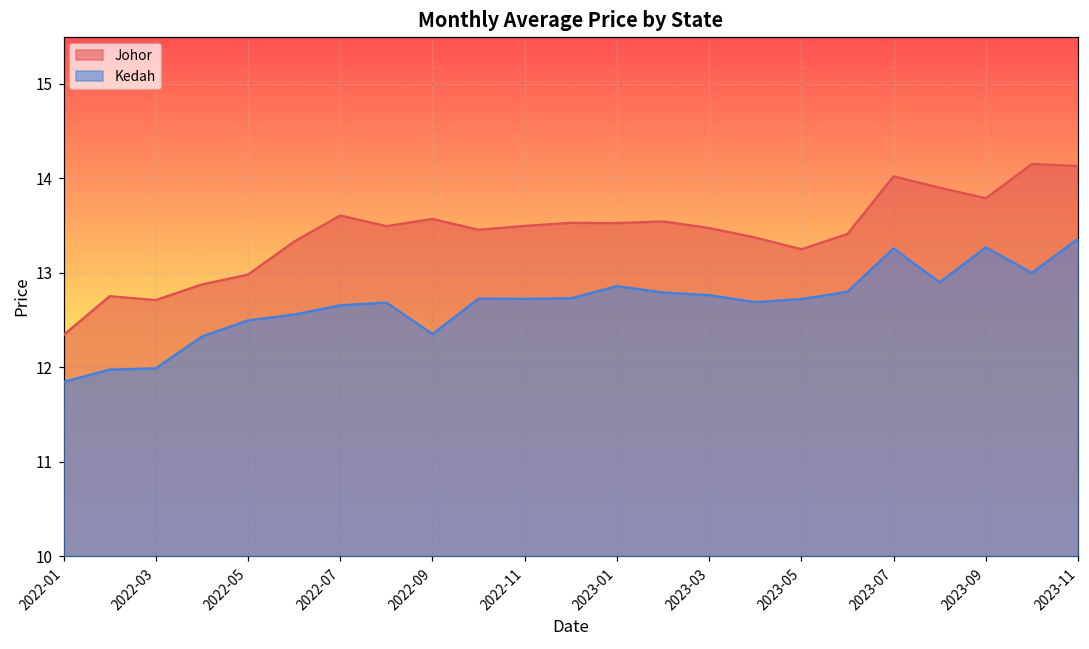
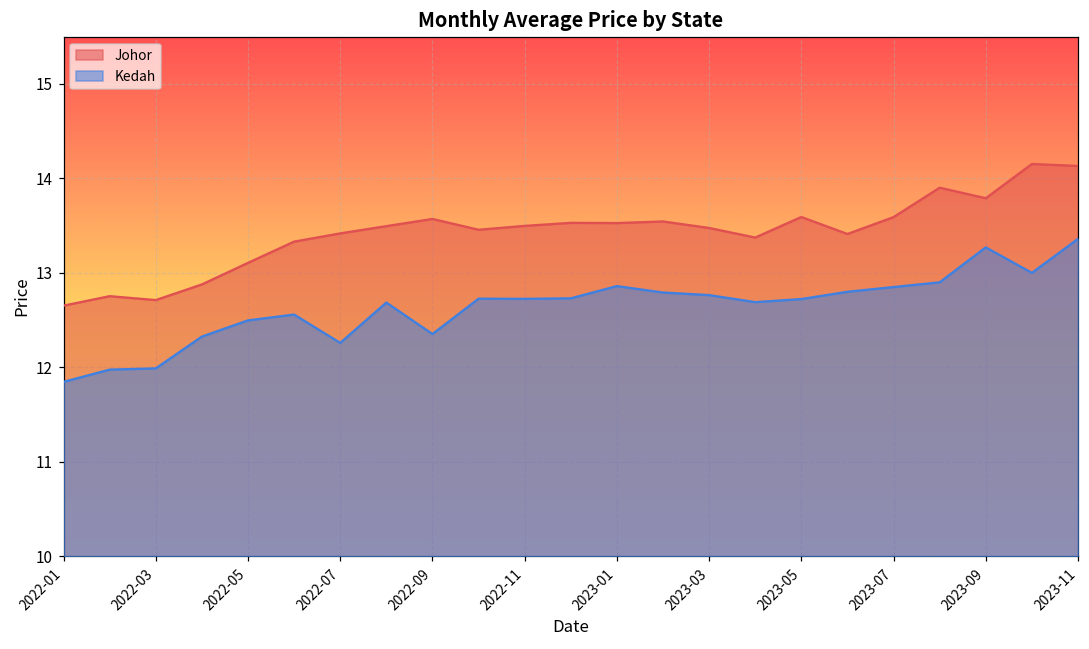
Johor, 2022-01: 12.3 -> 12.7
Johor, 2022-05: 13.0 -> 13.1
Johor, 2022-07: 13.6 -> 13.4
Kedah, 2022-07: 12.7 -> 12.3
Johor, 2023-05: 13.2 -> 13.6
Johor, 2023-07: 14.0 -> 13.6
Kedah, 2023-07: 13.3 -> 12.9
